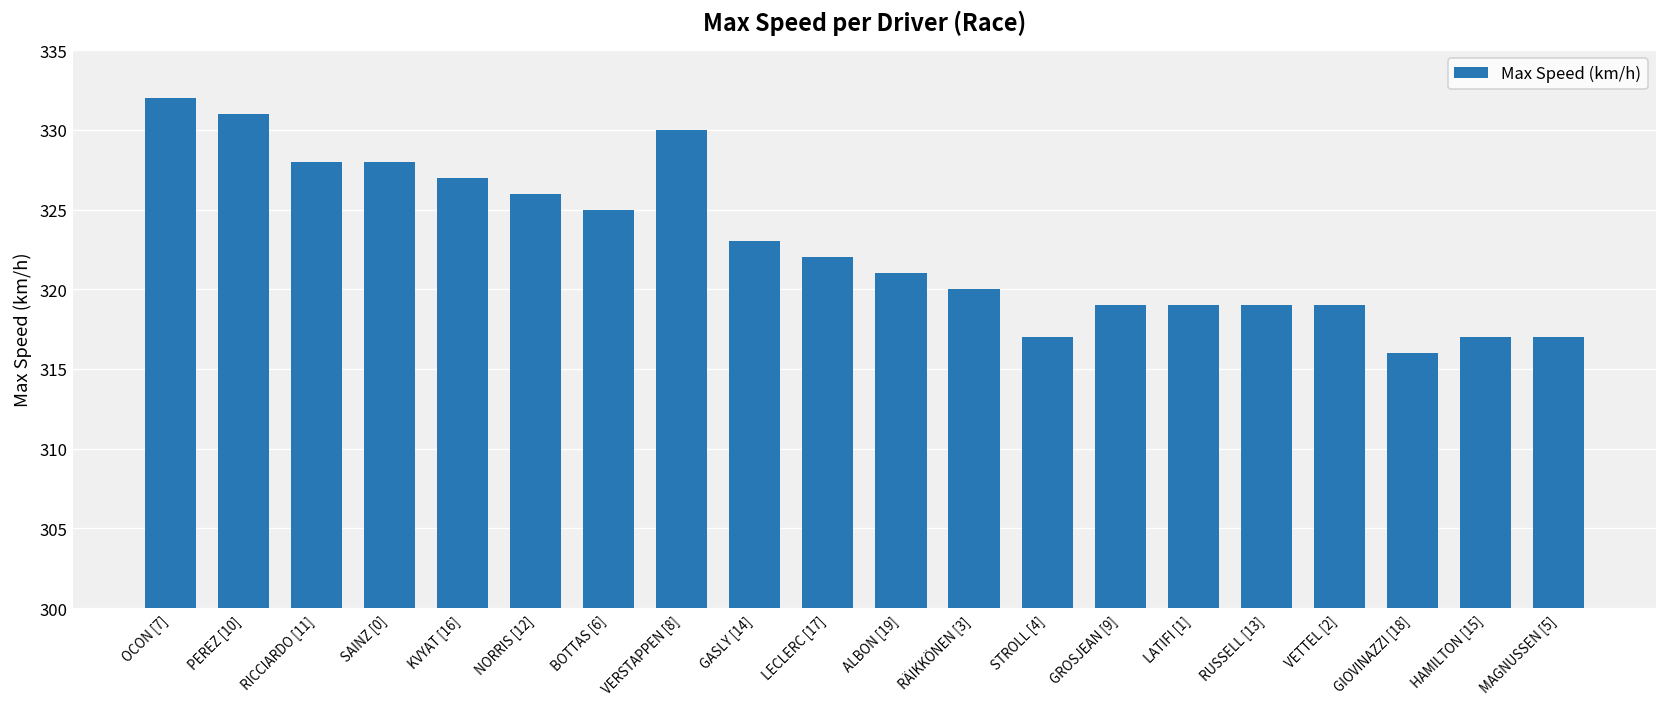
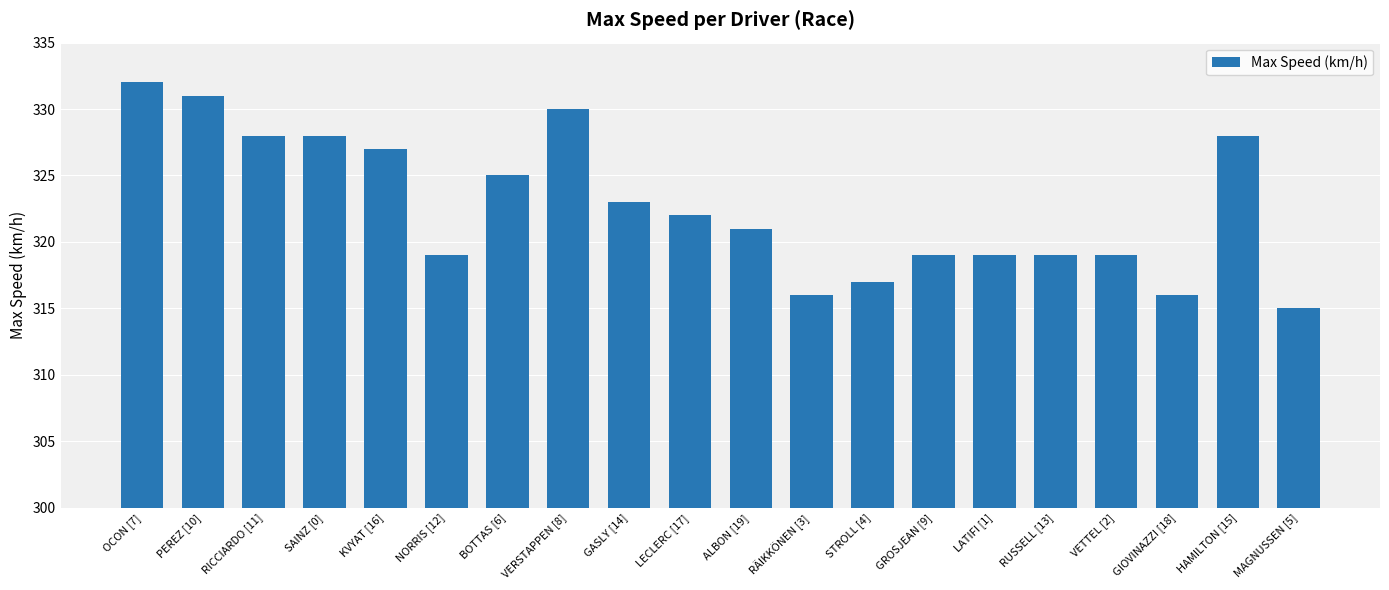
NORRIS [12]: 326 -> 319
RÄIKKÖNEN [3]: 320 -> 316
HAMILTON [15]: 317 -> 328
MAGNUSSEN [5]: 317 -> 315
